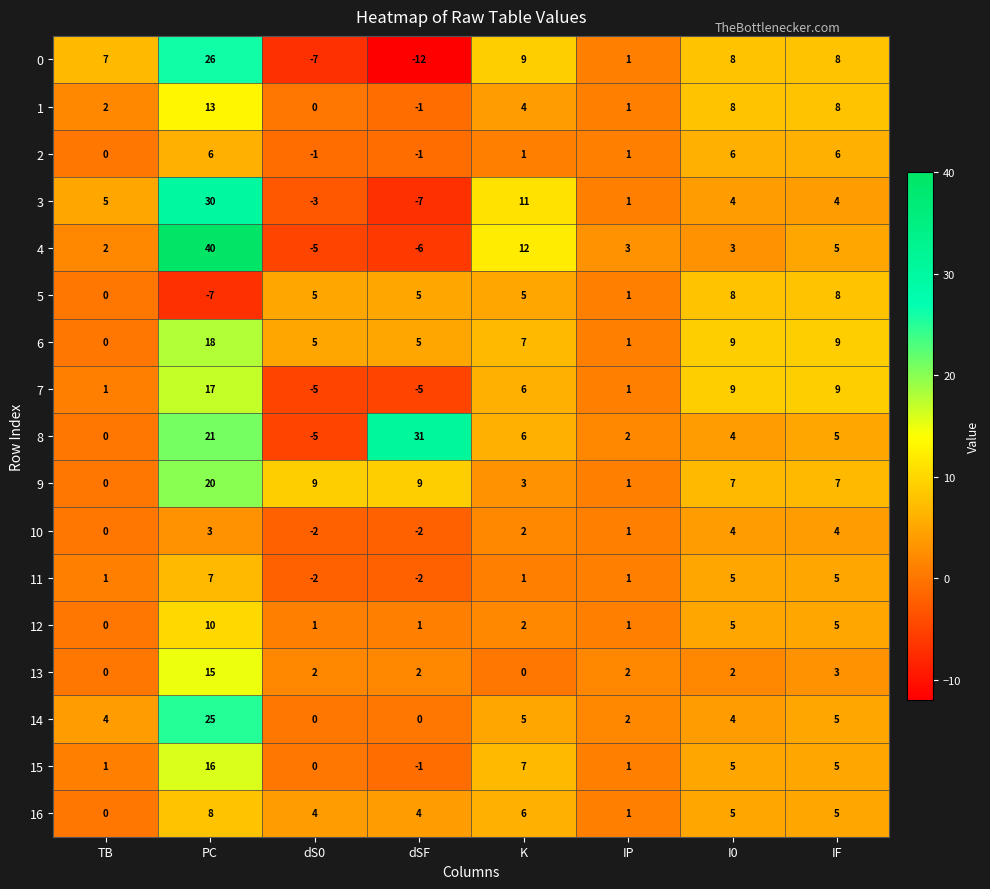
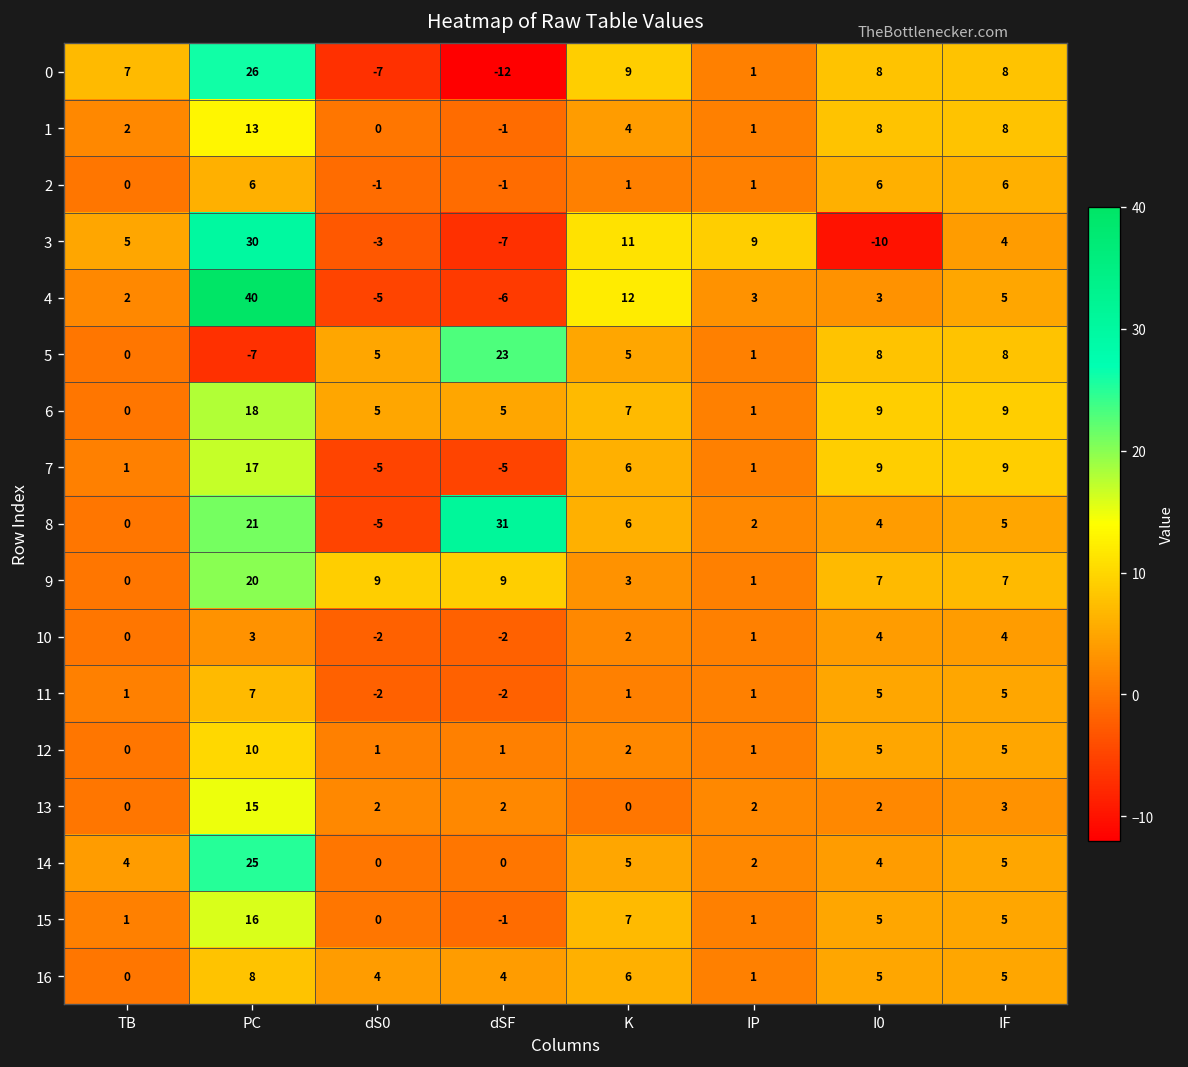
3, IP: 1 -> 9
3, I0: 4 -> -10
5, dSF: 5 -> 23
